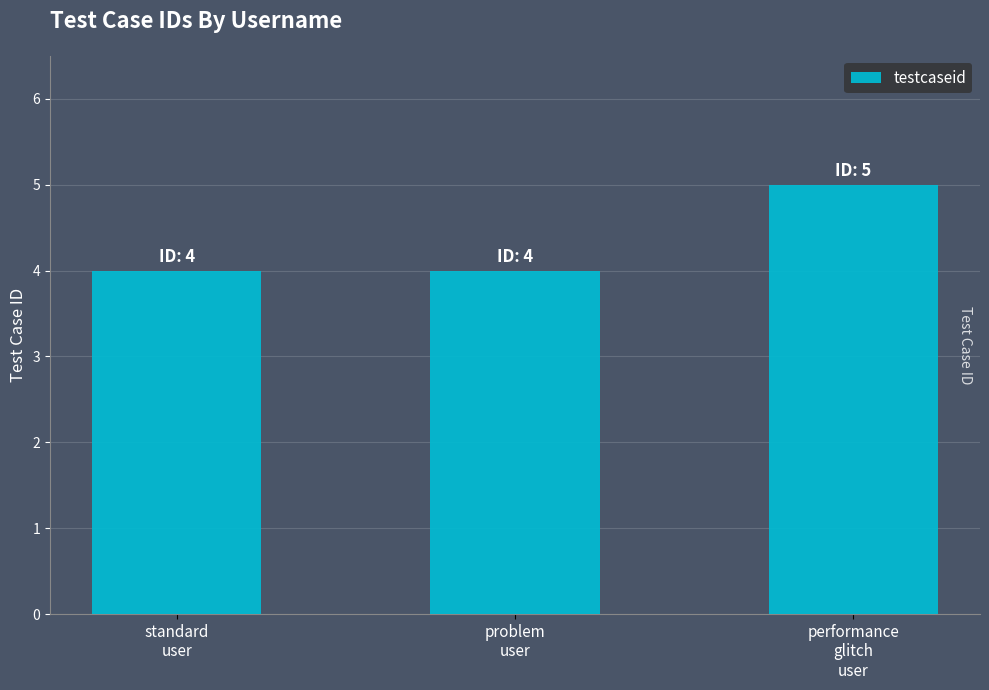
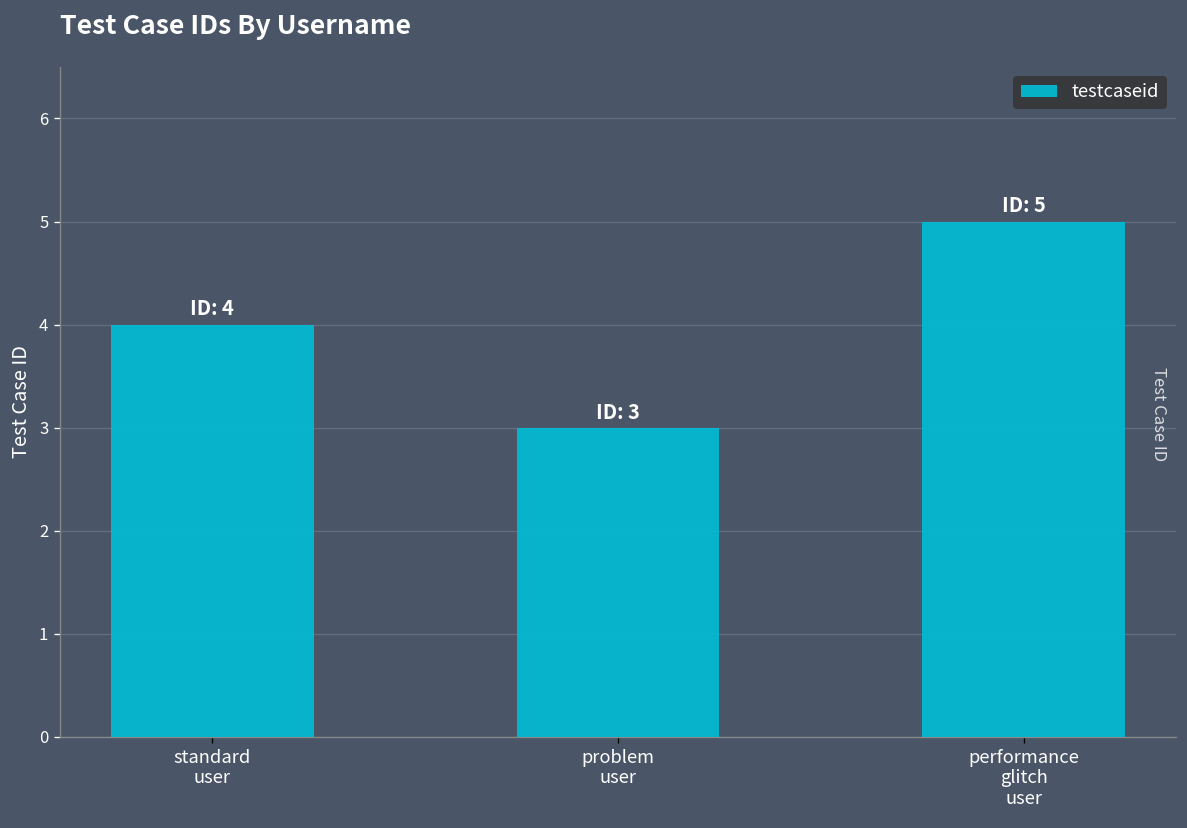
problem user: 4 -> 3
